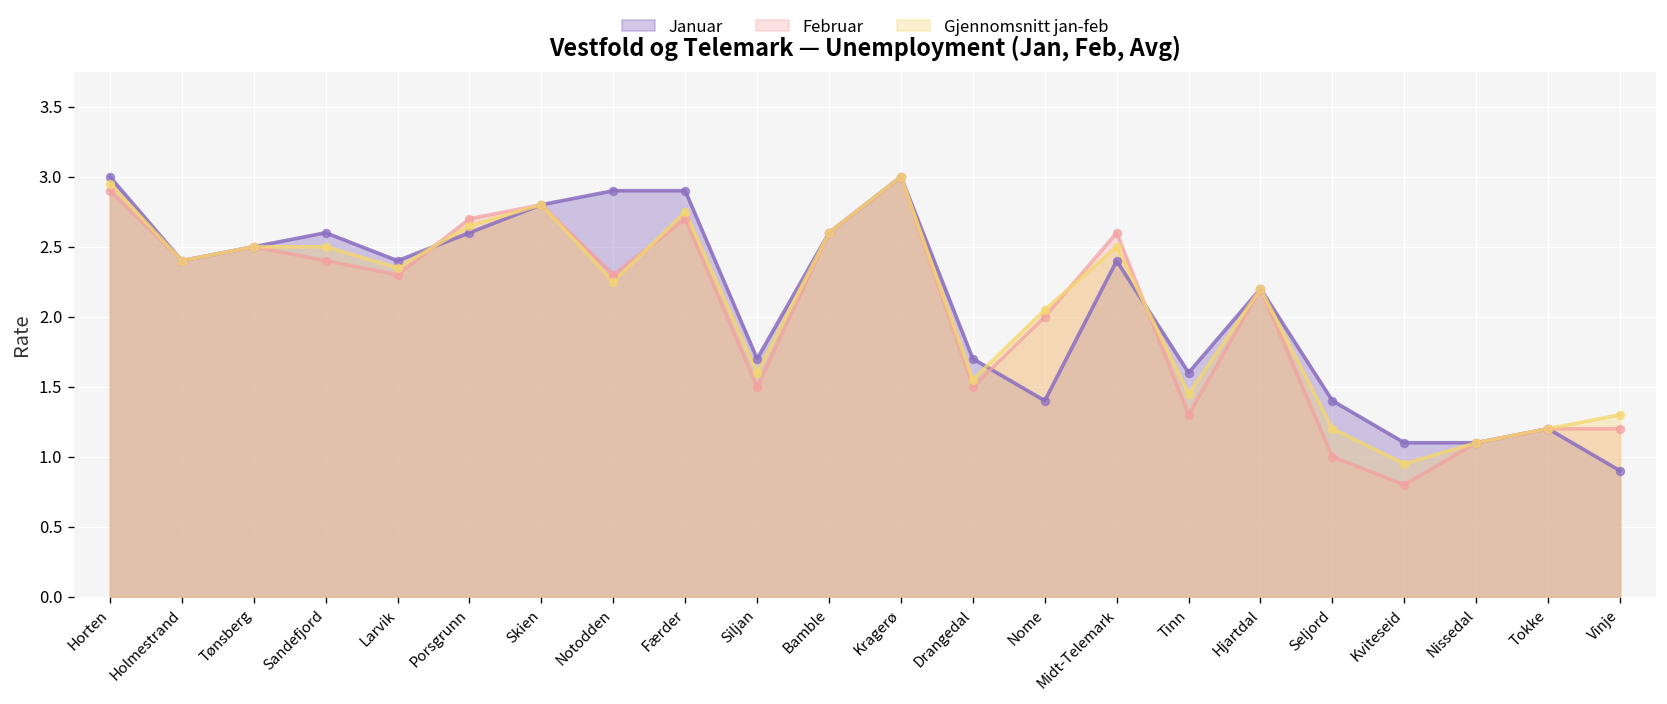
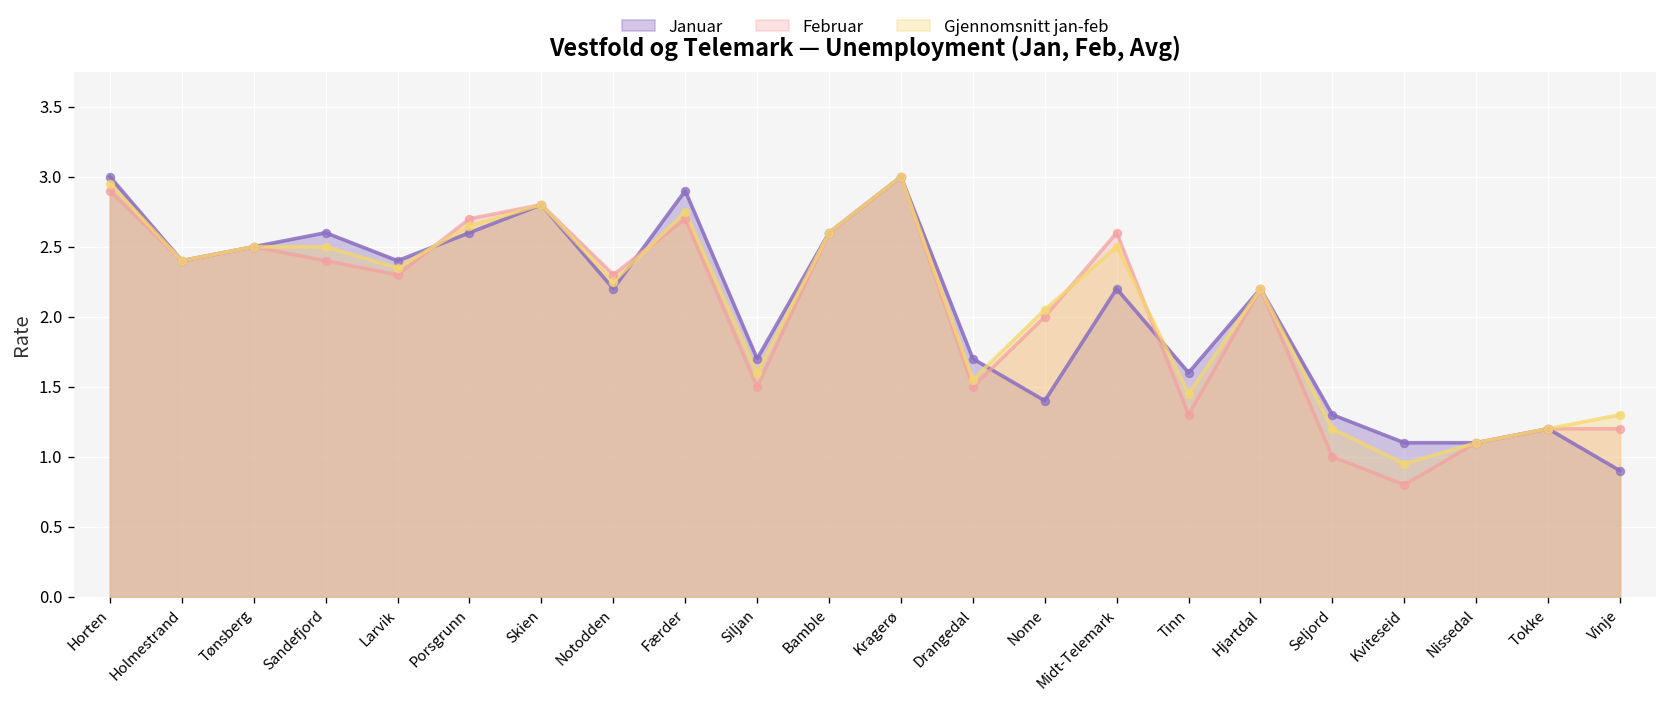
Januar, Notodden: 2.9 -> 2.2
Januar, Midt-Telemark: 2.4 -> 2.2
Januar, Seljord: 1.4 -> 1.3
